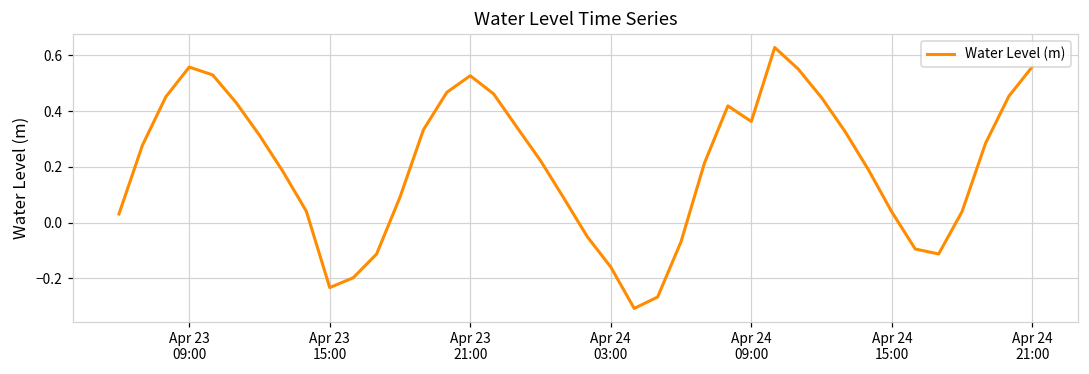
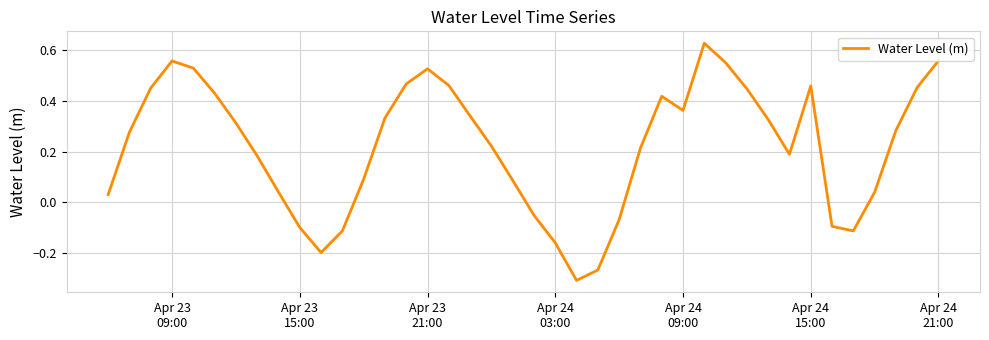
Apr 23 15:00: -0.23 -> -0.10
Apr 24 15:00: 0.04 -> 0.46
